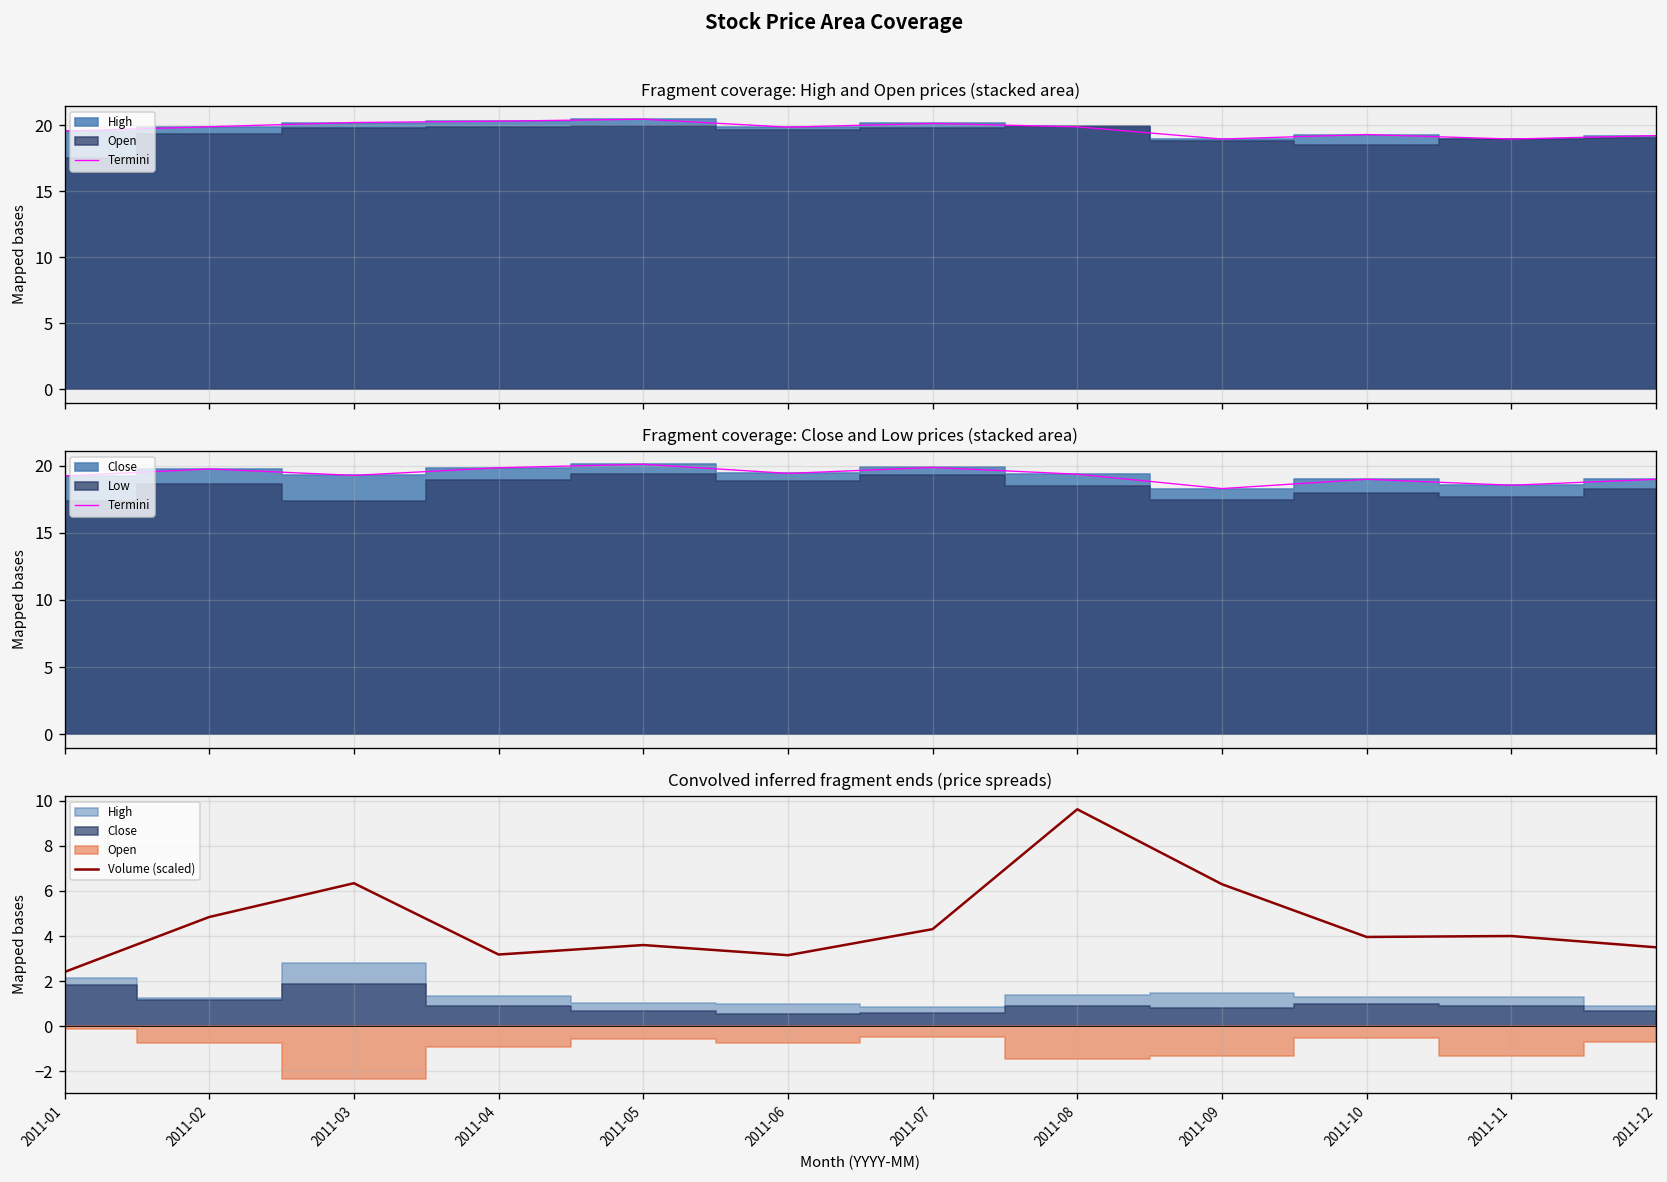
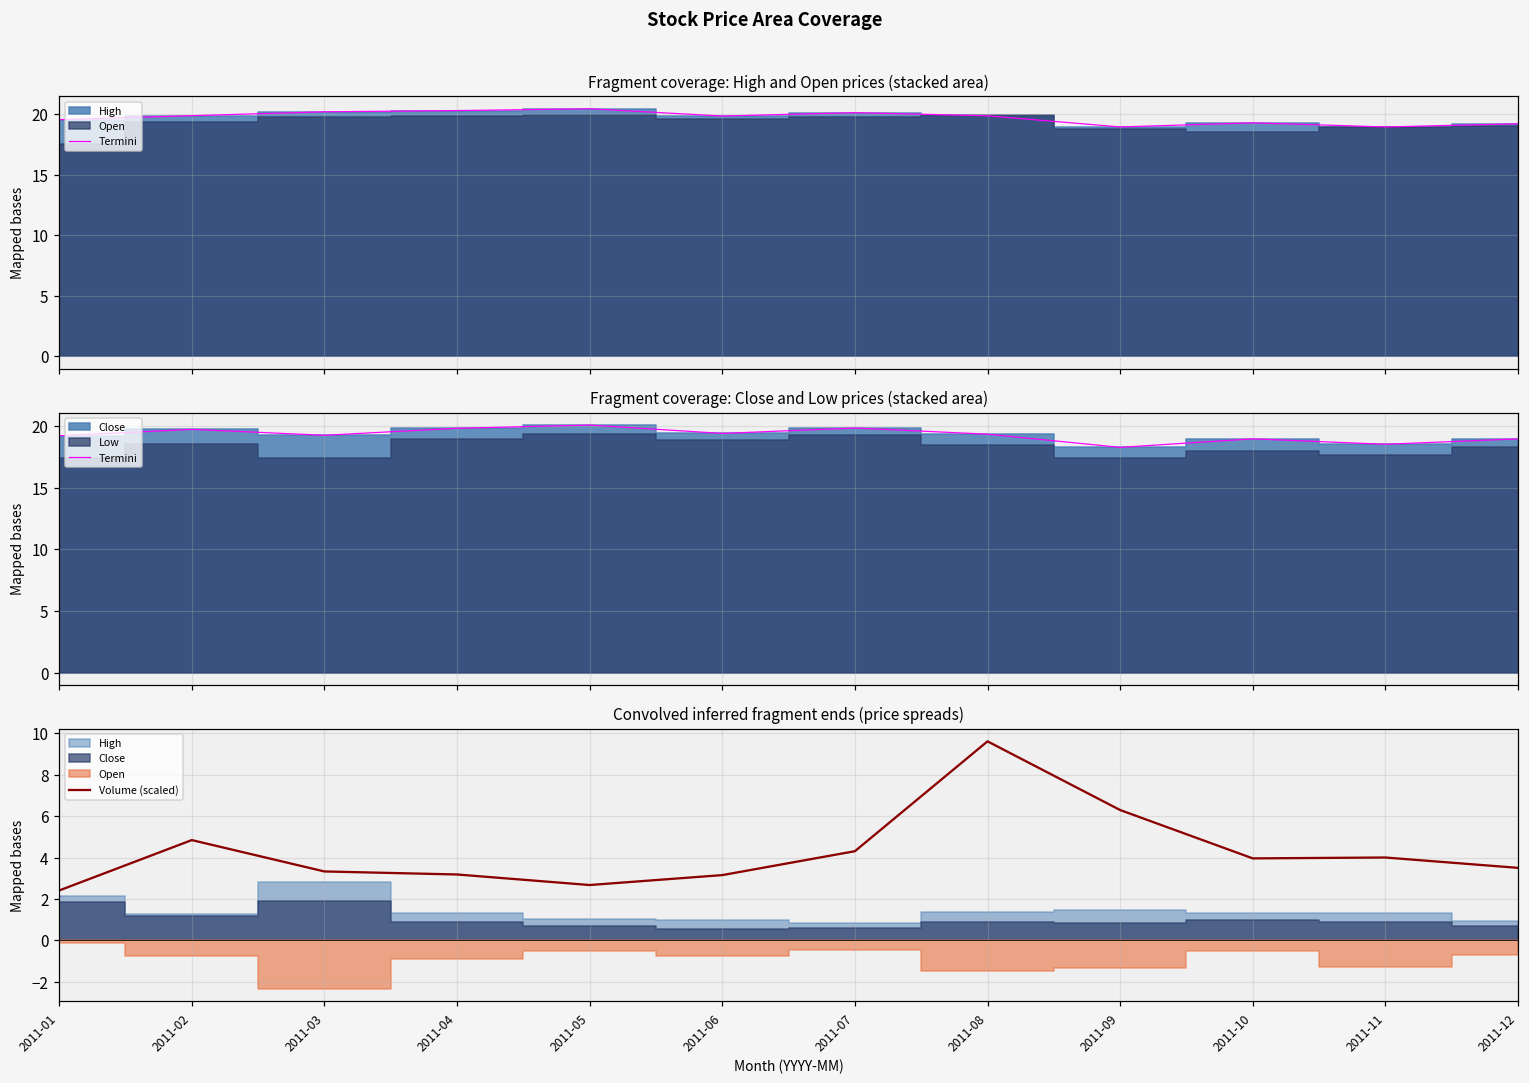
Convolved inferred fragment ends (price spreads), Volume (scaled), 2011-03: 6.3 -> 3.3
Convolved inferred fragment ends (price spreads), Volume (scaled), 2011-05: 3.6 -> 2.7
